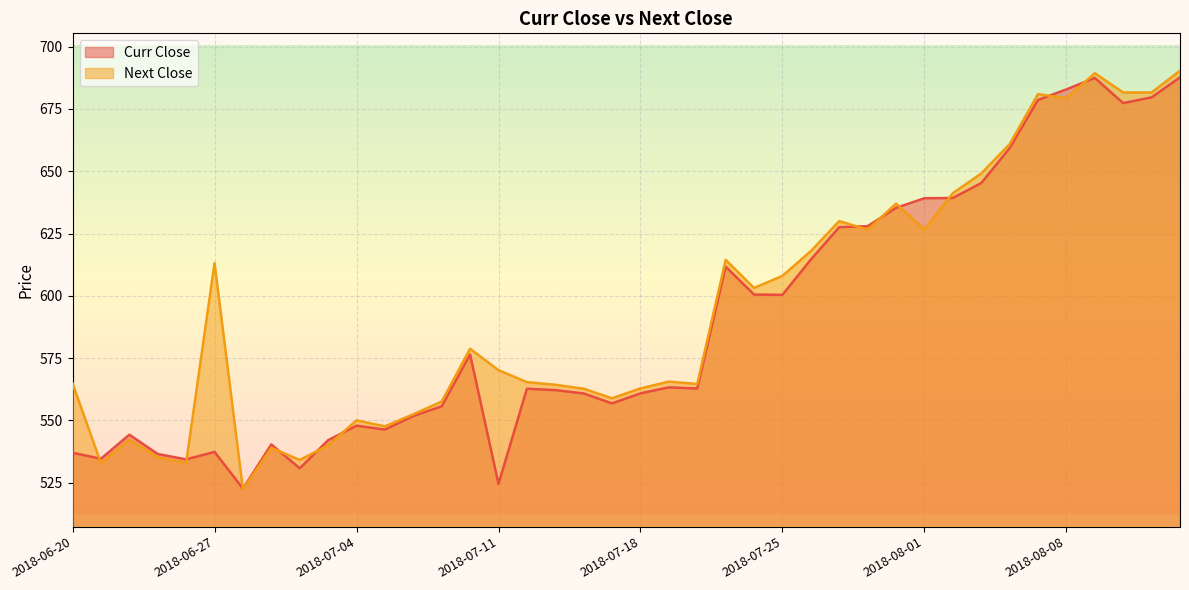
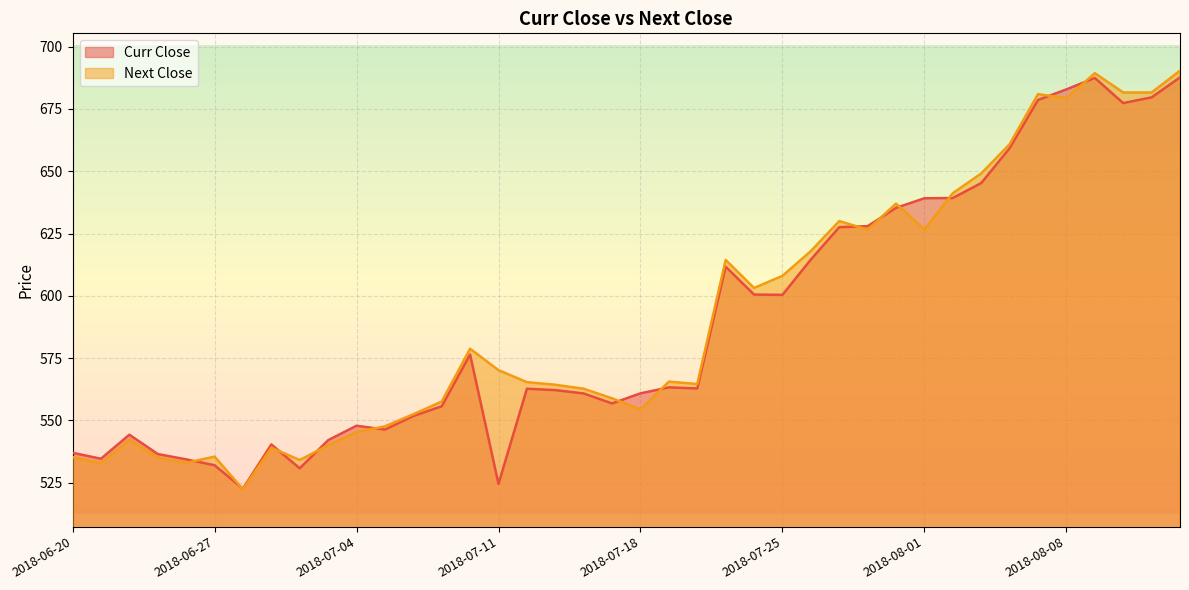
Next Close, 2018-06-20: 565 -> 535
Curr Close, 2018-06-27: 537 -> 532
Next Close, 2018-06-27: 613 -> 535
Next Close, 2018-07-04: 550 -> 545
Next Close, 2018-07-18: 563 -> 554
